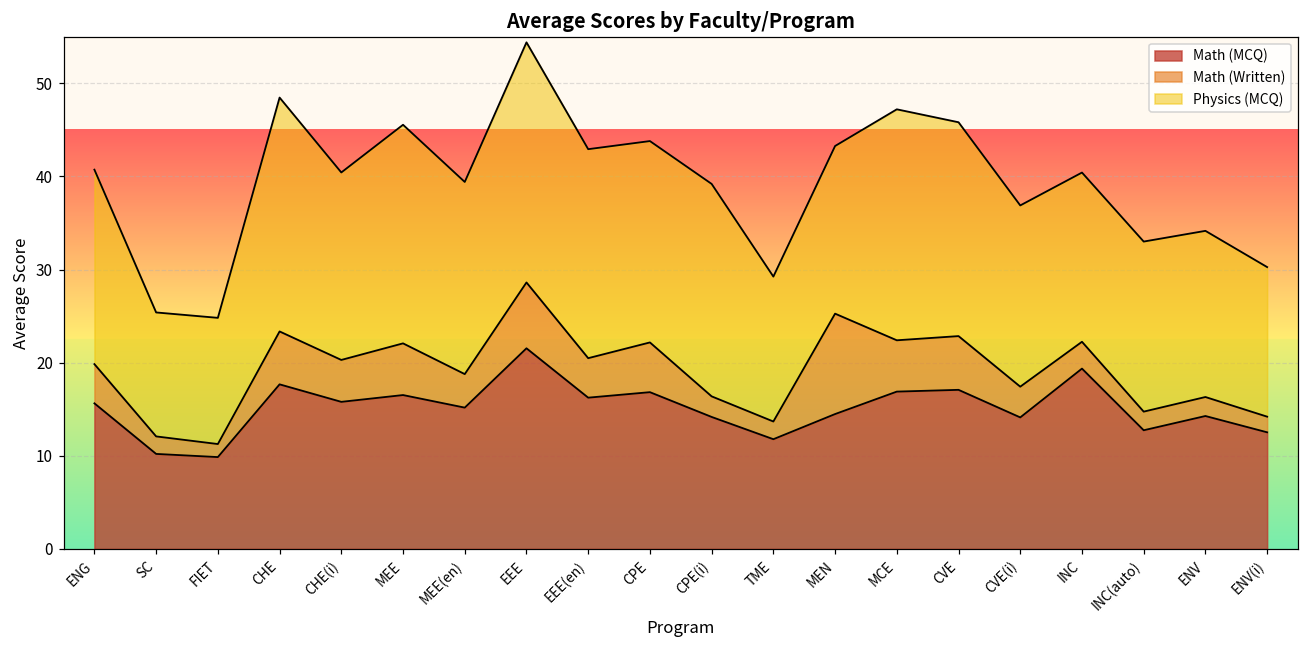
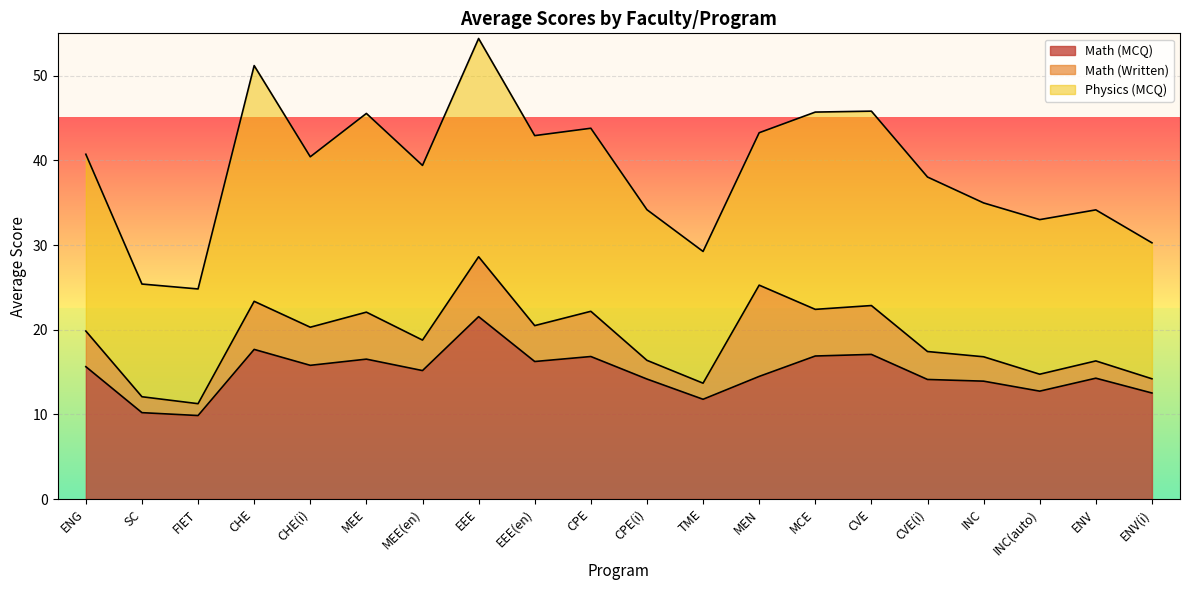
Physics (MCQ), CHE: 25 -> 28
Physics (MCQ), CPE(i): 23 -> 18
Physics (MCQ), MCE: 25 -> 23
Physics (MCQ), CVE(i): 19 -> 21
Math (MCQ), INC: 19 -> 14
